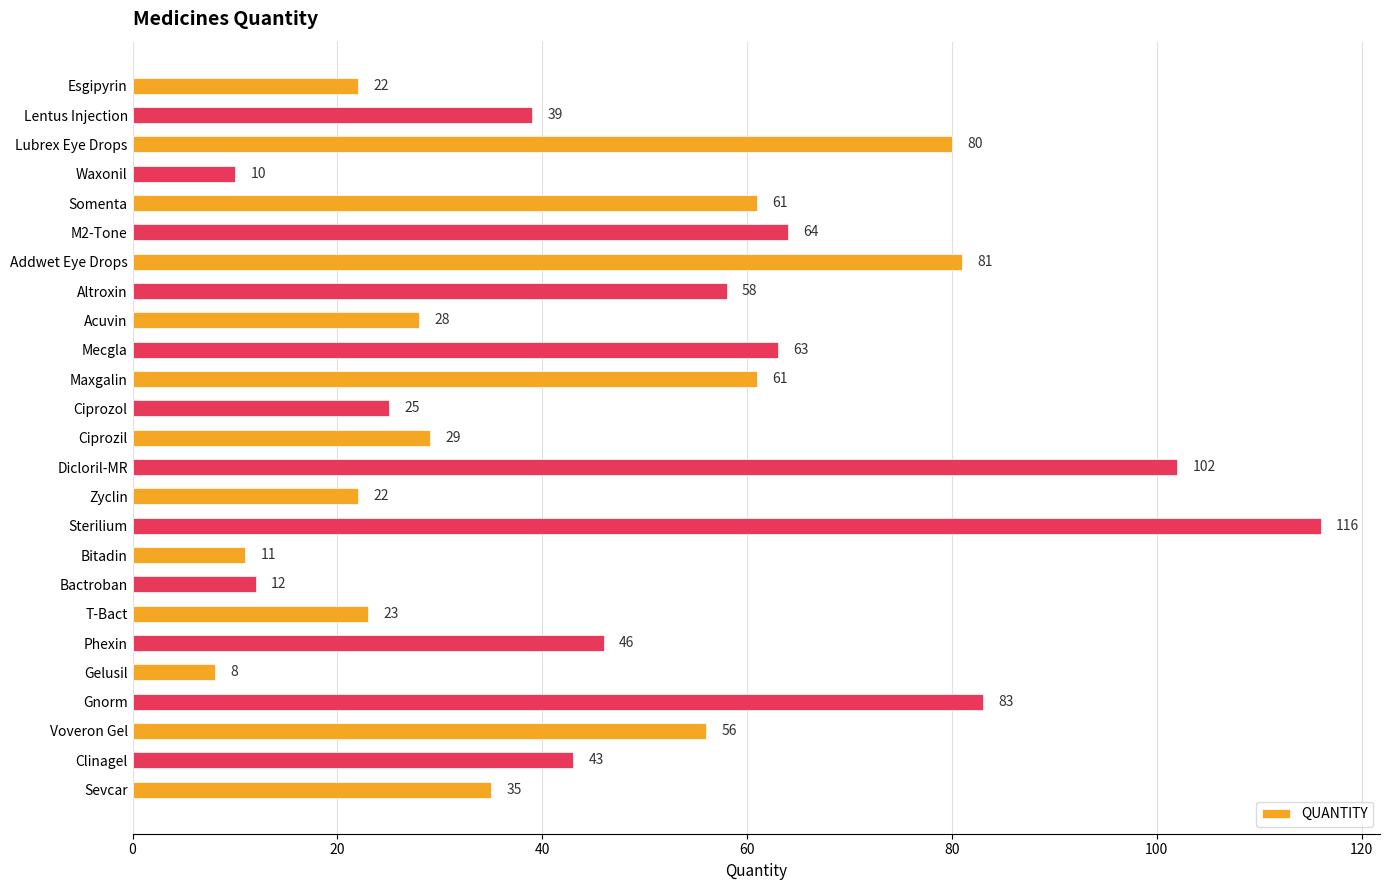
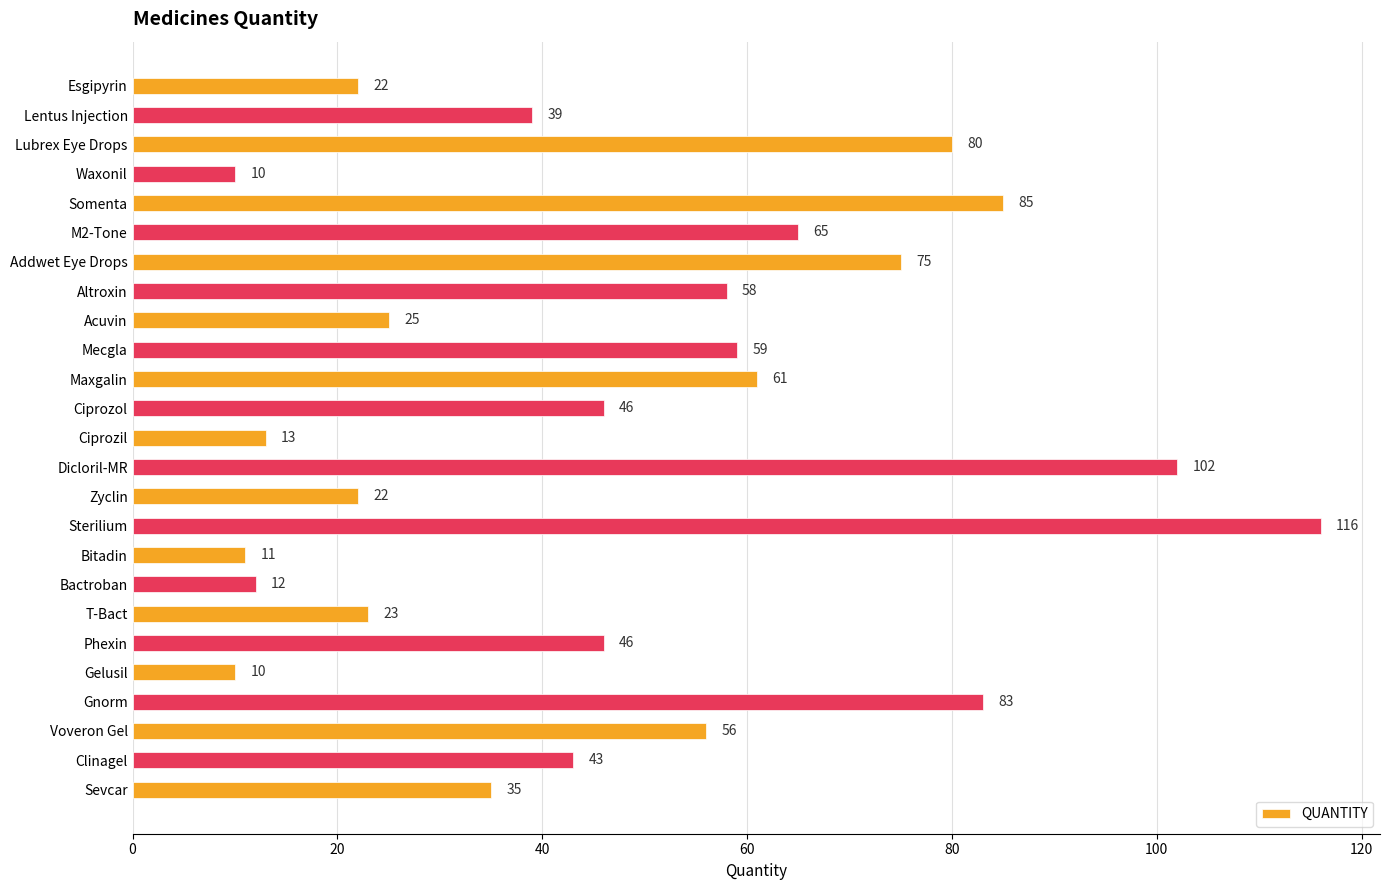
Somenta: 61 -> 85
M2-Tone: 64 -> 65
Addwet Eye Drops: 81 -> 75
Acuvin: 28 -> 25
Mecgla: 63 -> 59
Ciprozol: 25 -> 46
Ciprozil: 29 -> 13
Gelusil: 8 -> 10
